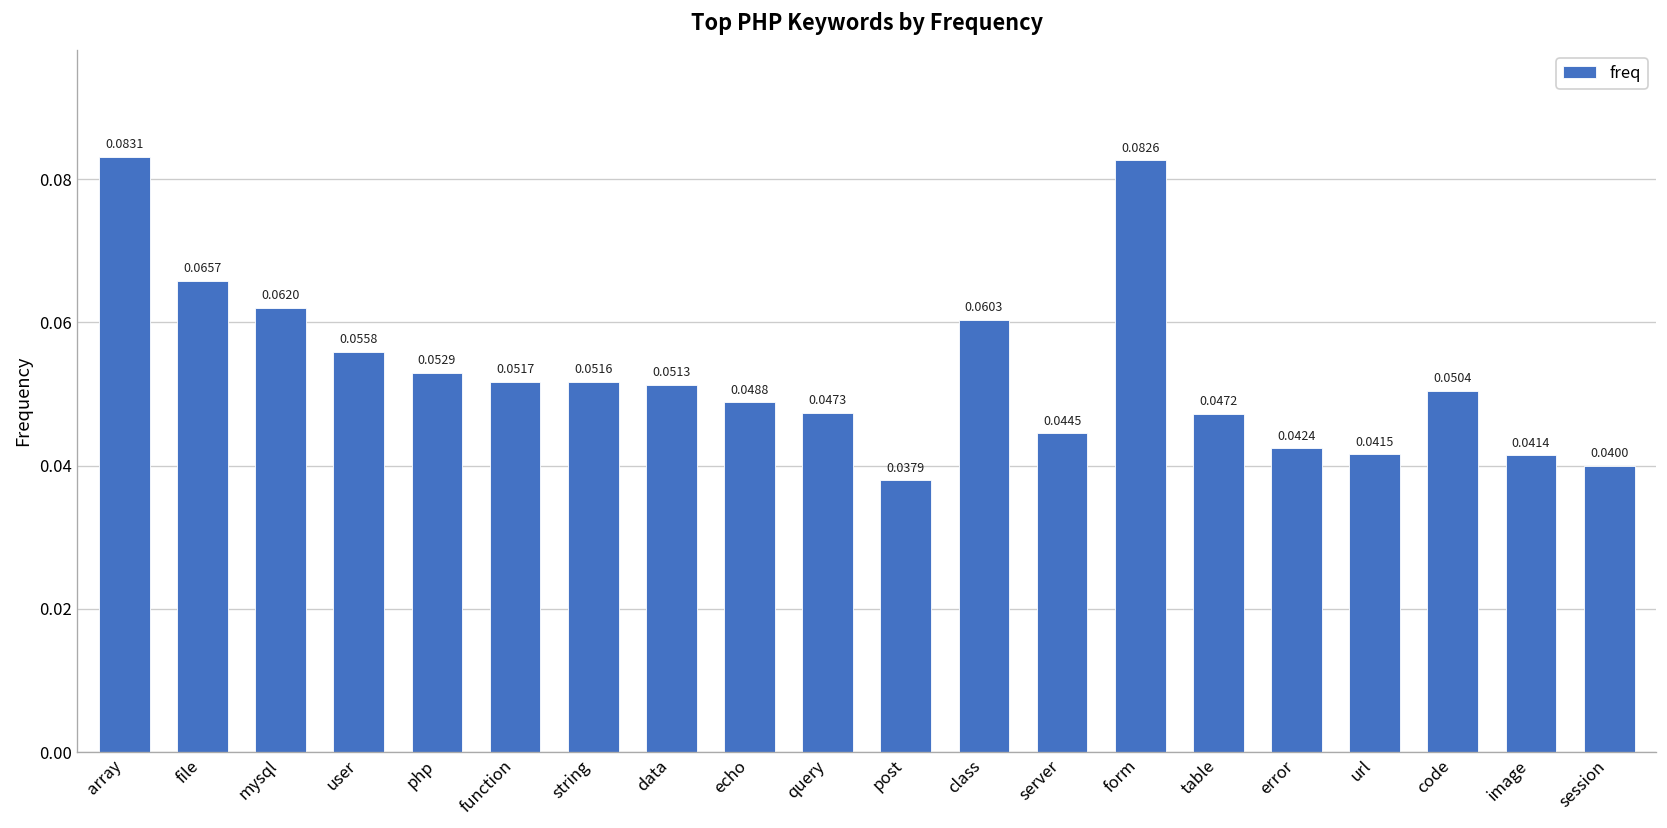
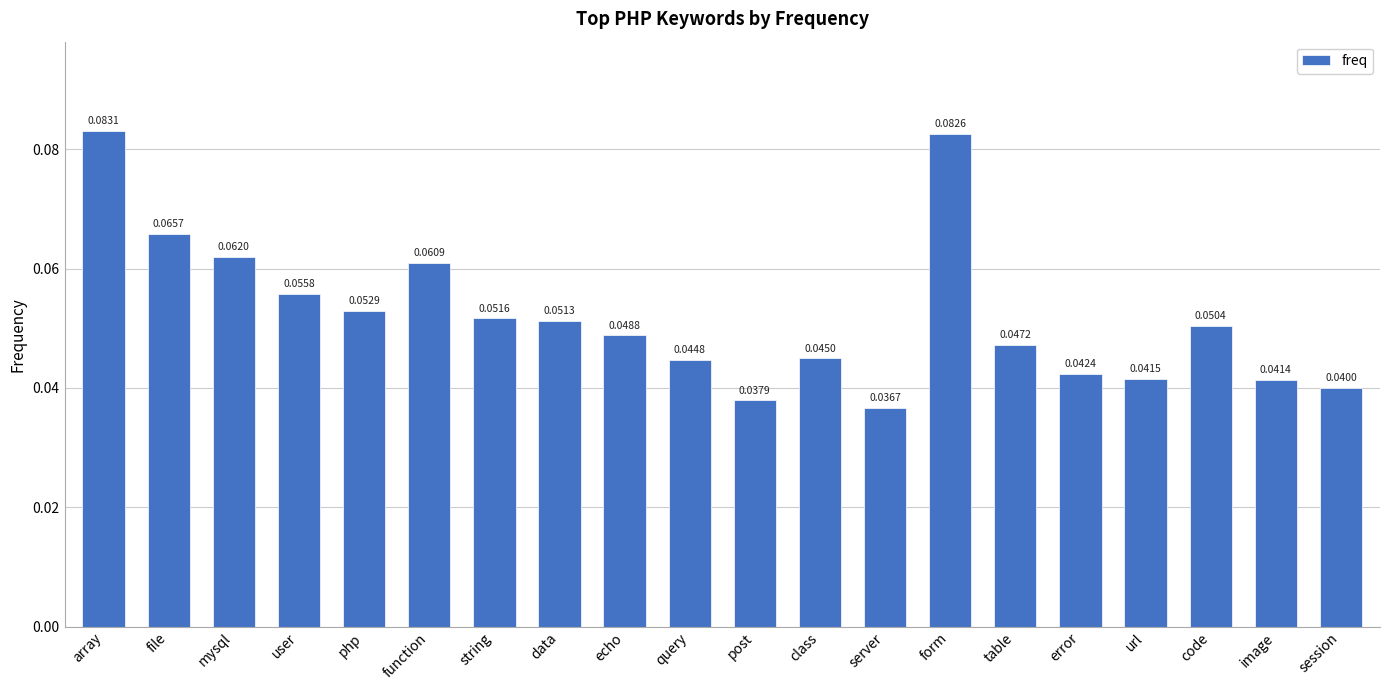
function: 0.0517 -> 0.0609
query: 0.0473 -> 0.0448
class: 0.0603 -> 0.0450
server: 0.0445 -> 0.0367
